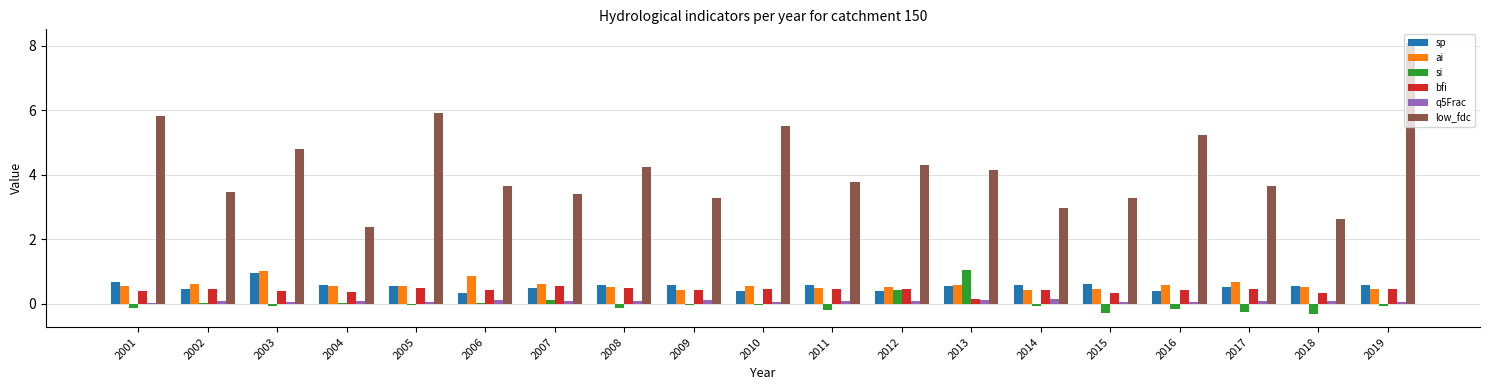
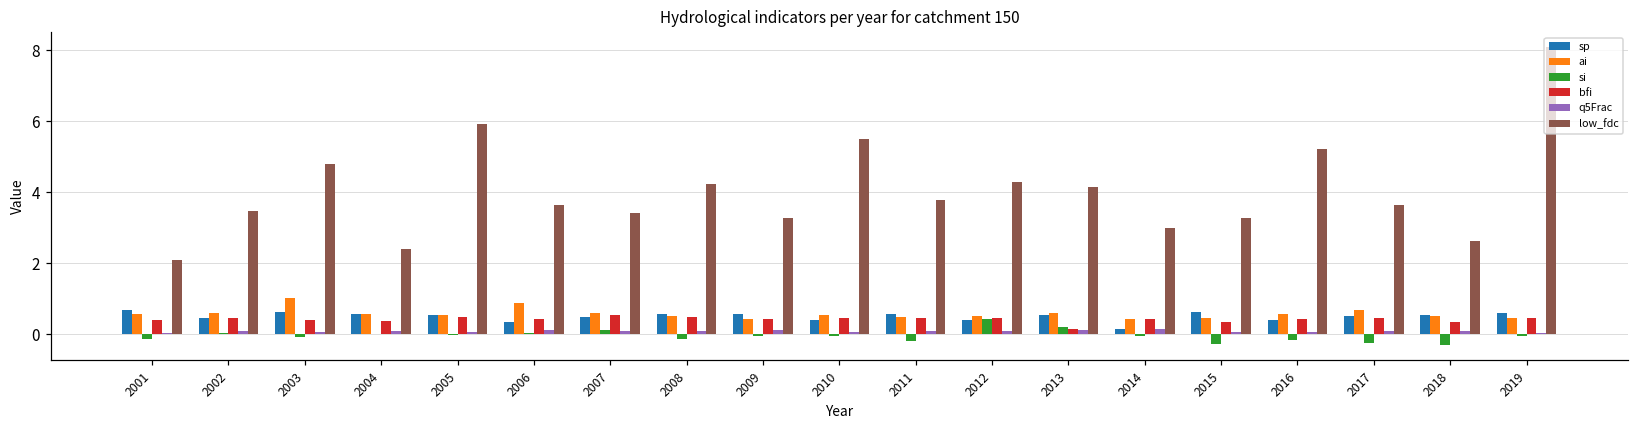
low_fdc, 2001: 5.8 -> 2.1
sp, 2003: 0.9 -> 0.6
si, 2013: 1.0 -> 0.2
sp, 2014: 0.6 -> 0.1
